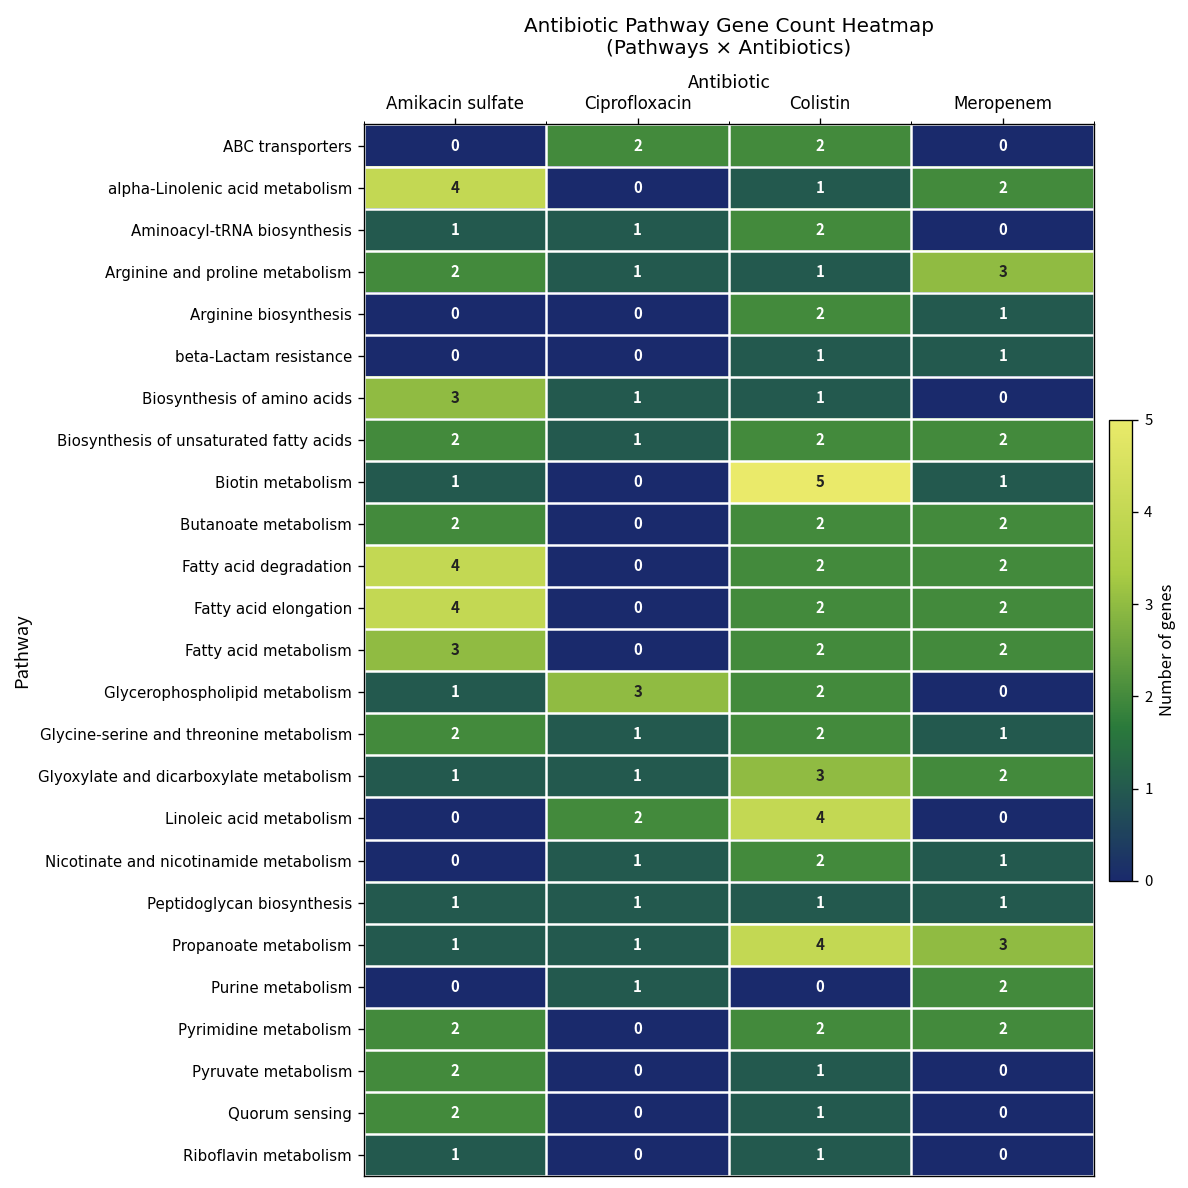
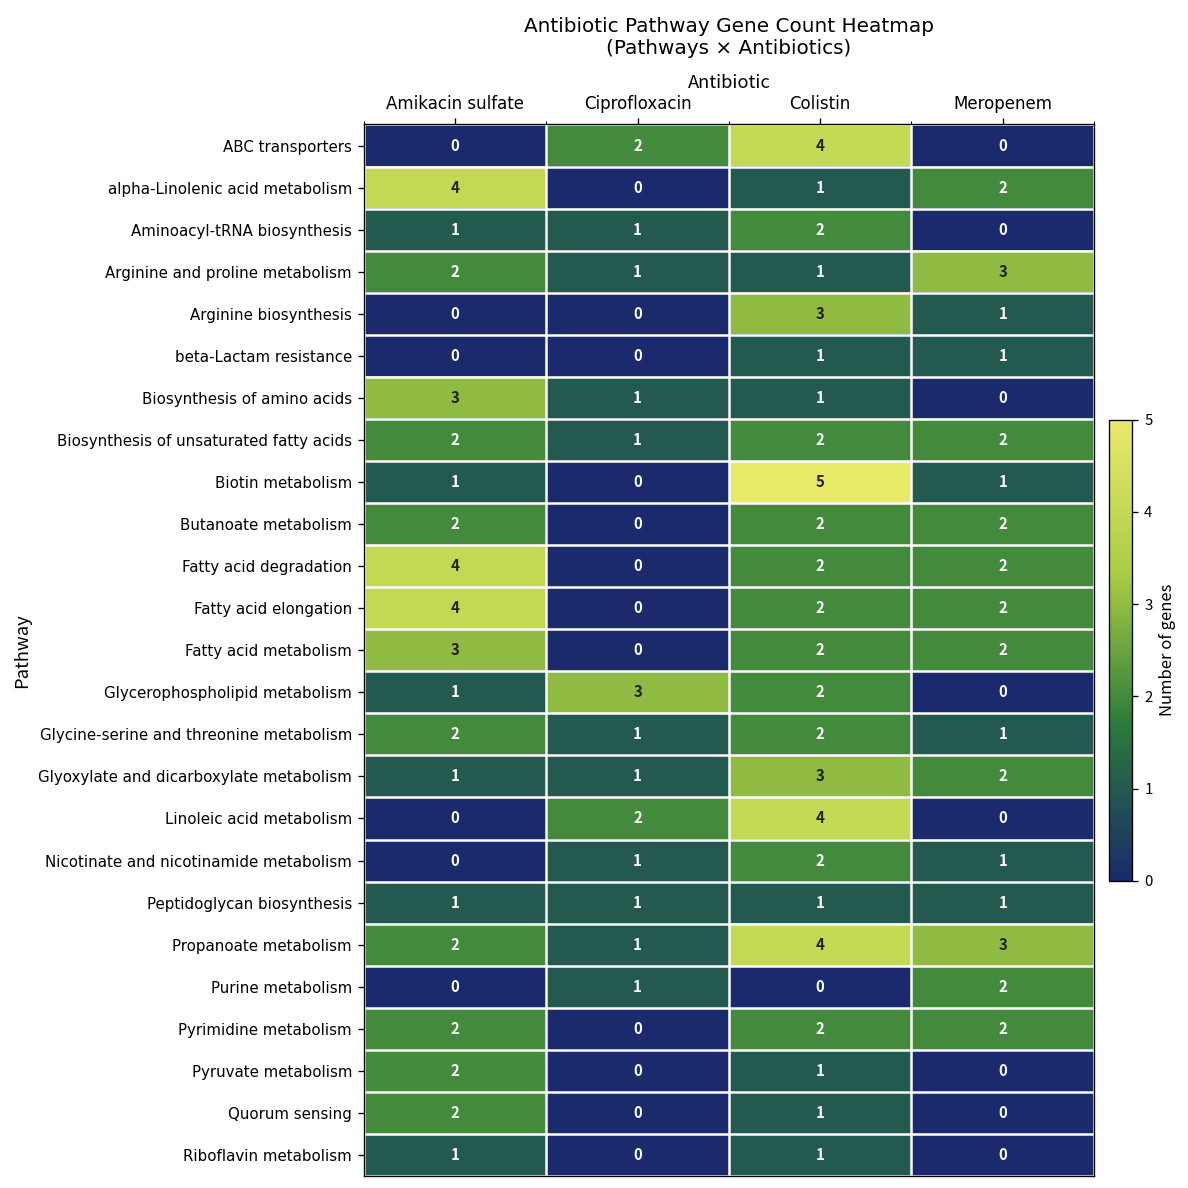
ABC transporters, Colistin: 2 -> 4
Arginine biosynthesis, Colistin: 2 -> 3
Propanoate metabolism, Amikacin sulfate: 1 -> 2
